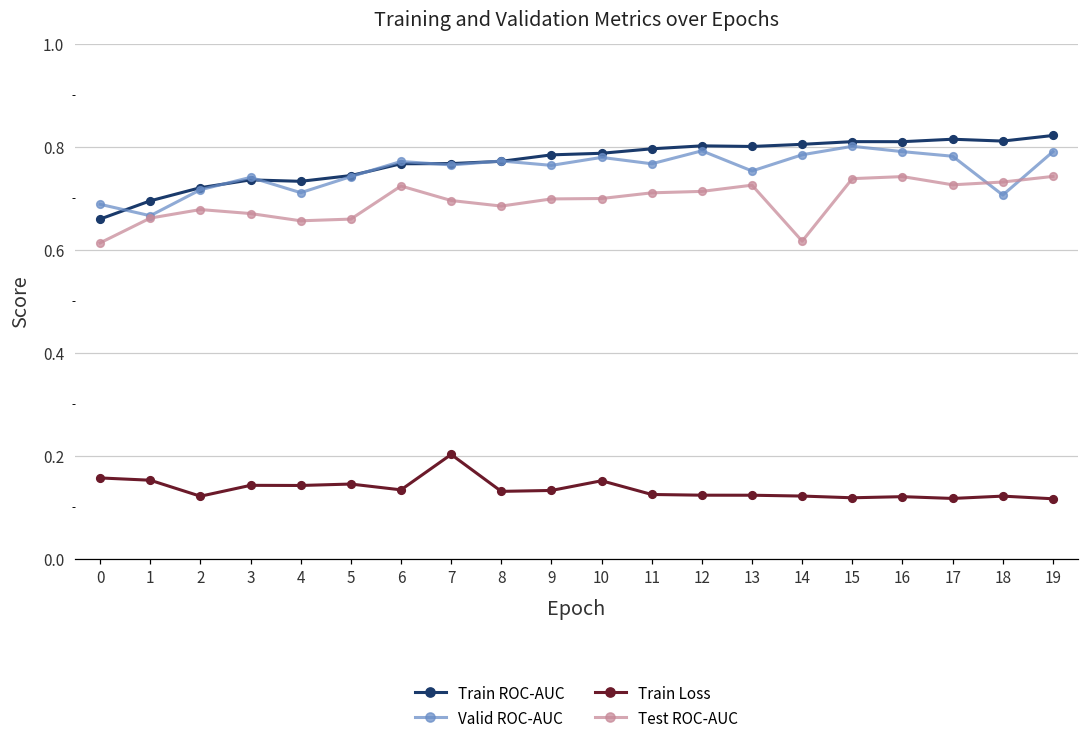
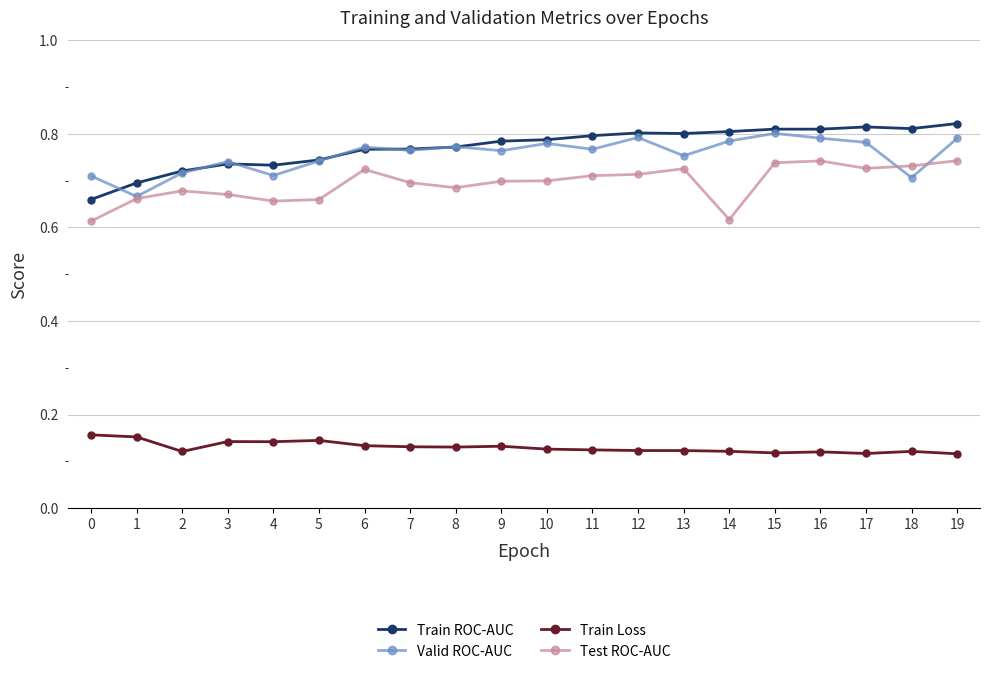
Valid ROC-AUC, 0: 0.69 -> 0.71
Train Loss, 7: 0.20 -> 0.13
Train Loss, 10: 0.15 -> 0.13
